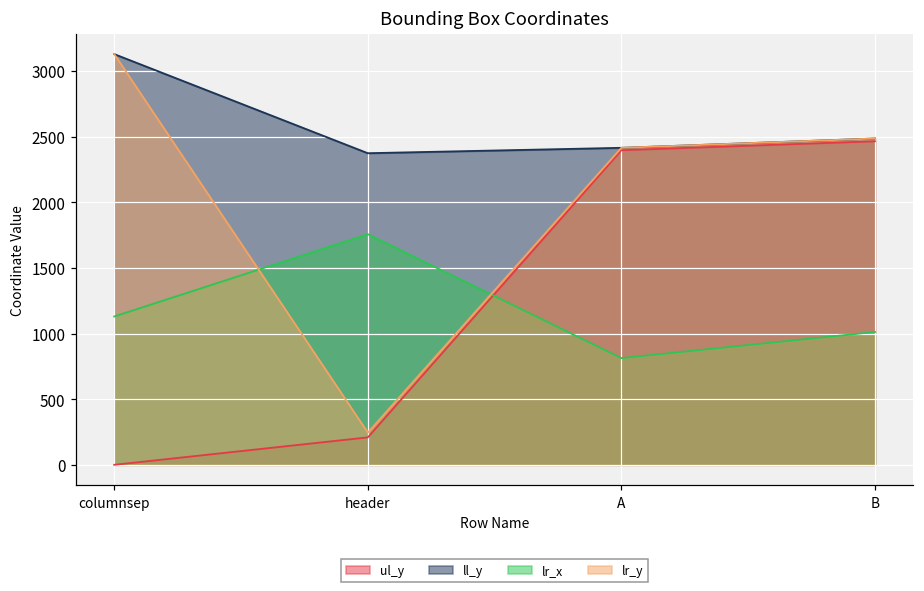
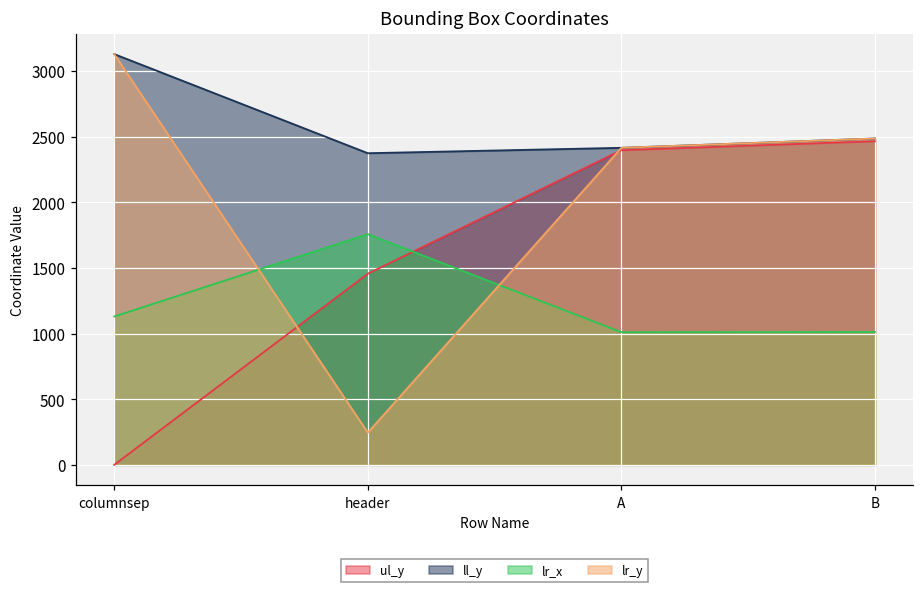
ul_y, header: 210 -> 1460
lr_x, A: 810 -> 1010
